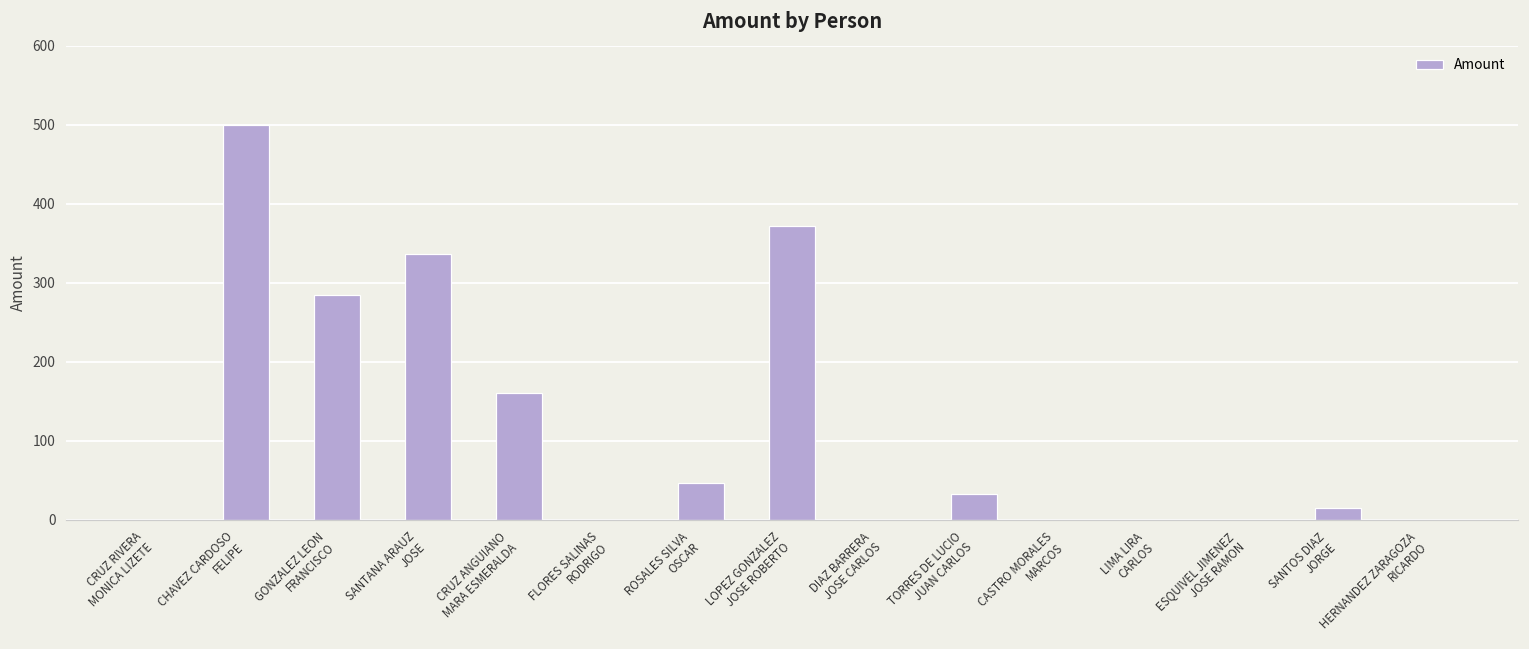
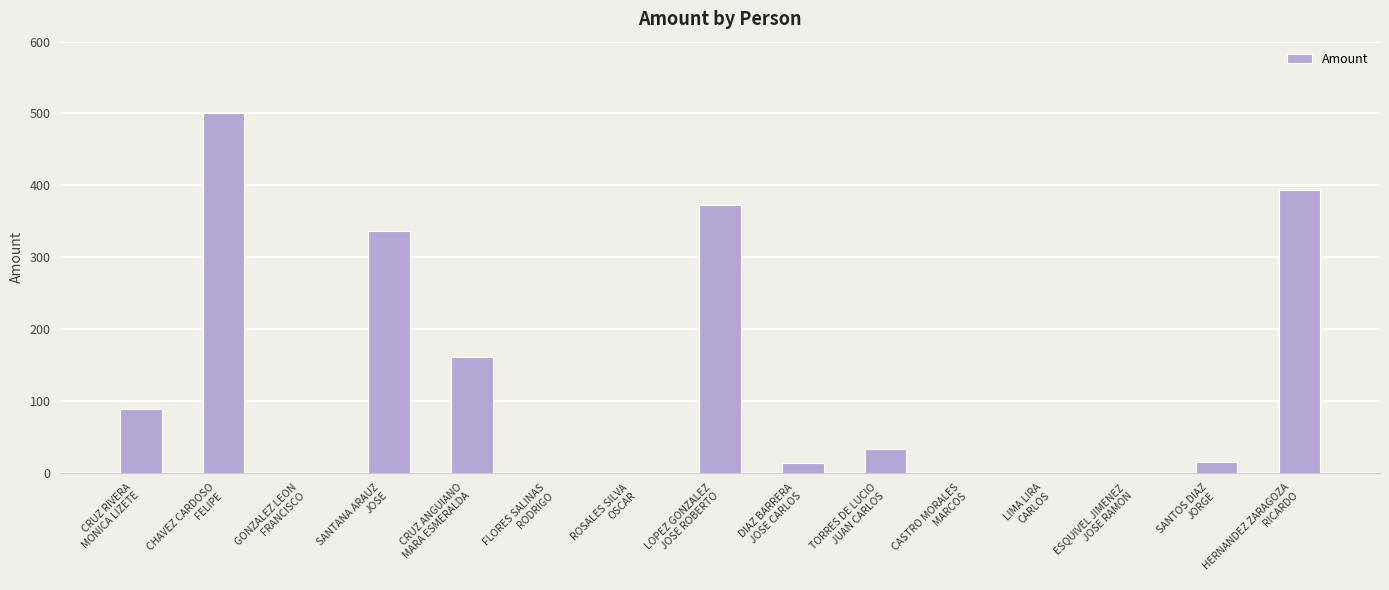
CRUZ RIVERA MONICA LIZETE: 0 -> 90
GONZALEZ LEON FRANCISCO: 290 -> 0
ROSALES SILVA OSCAR: 50 -> 0
DIAZ BARRERA JOSE CARLOS: 0 -> 10
HERNANDEZ ZARAGOZA RICARDO: 0 -> 390
